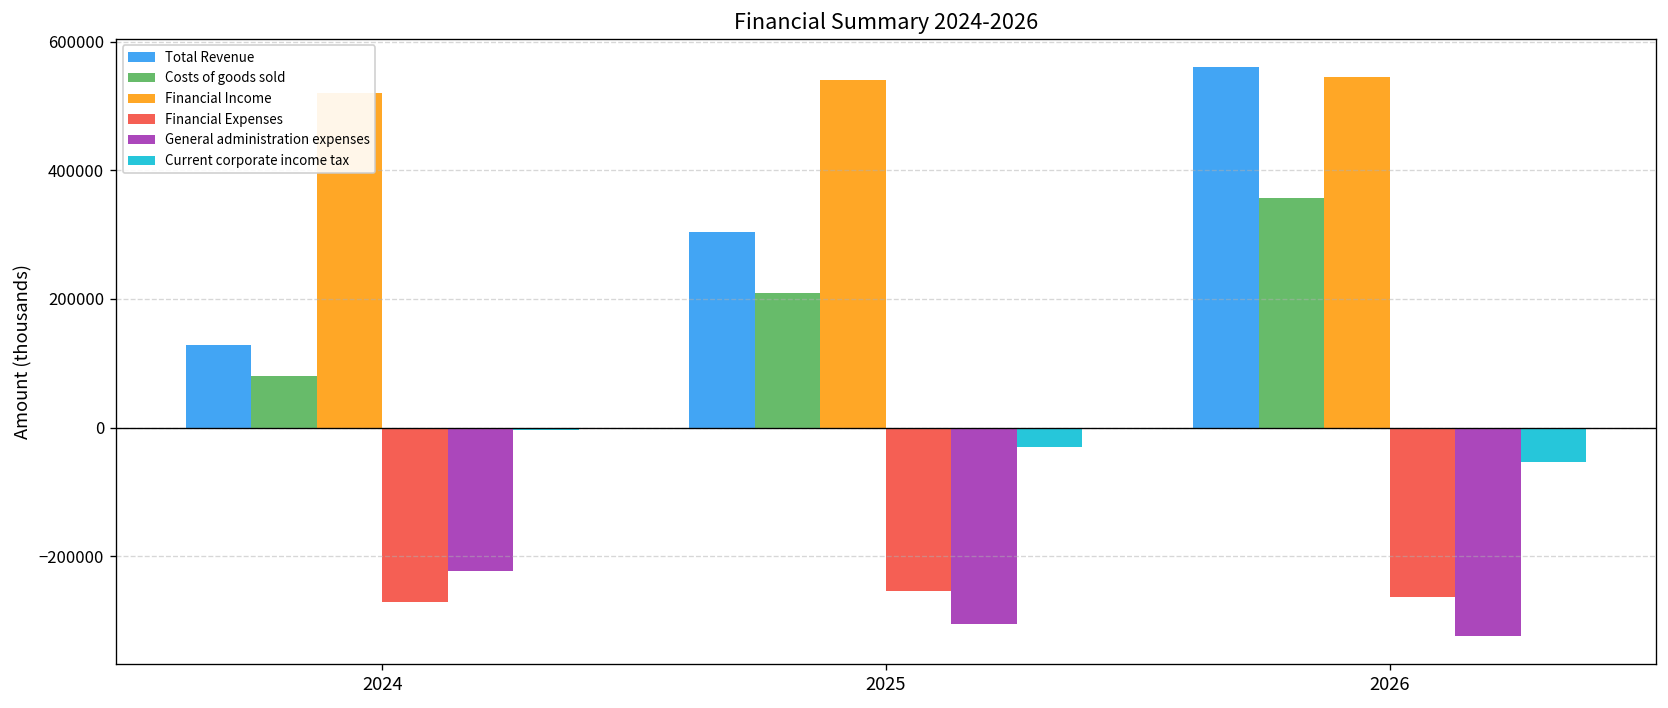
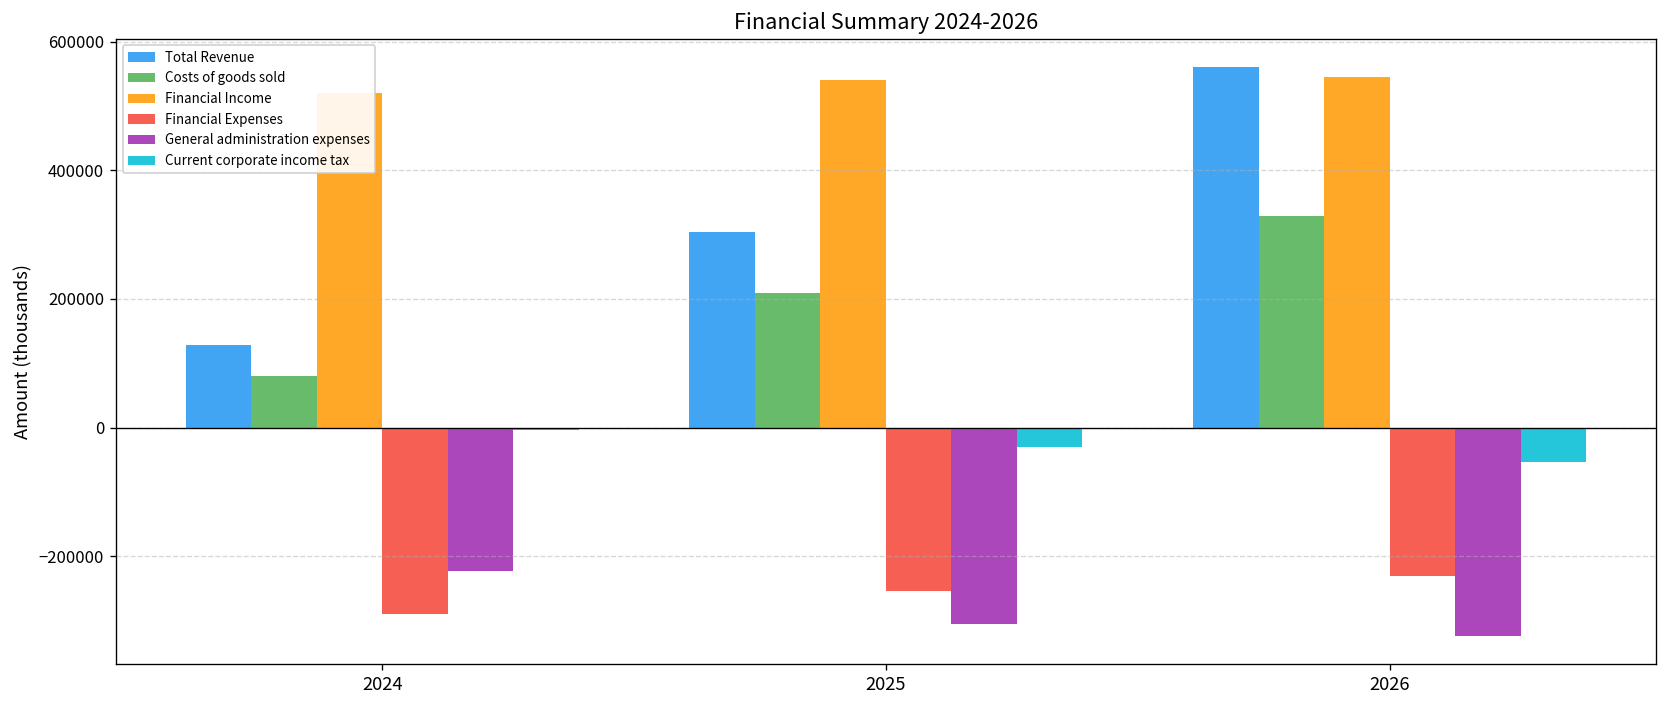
Financial Expenses, 2024: -270000 -> -290000
Costs of goods sold, 2026: 360000 -> 330000
Financial Expenses, 2026: -260000 -> -230000
